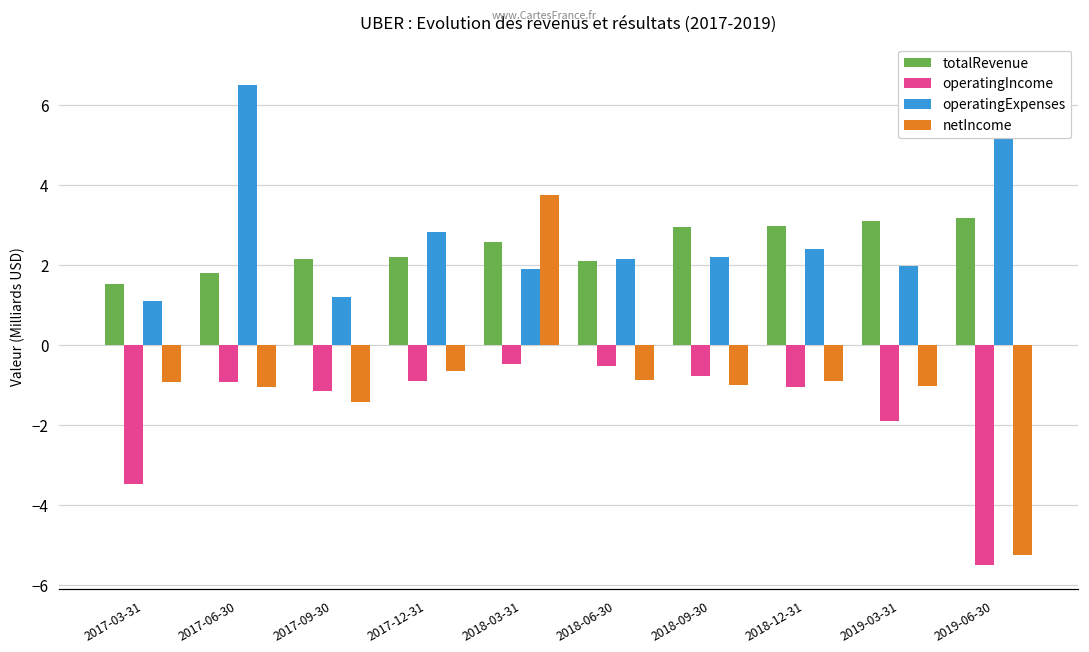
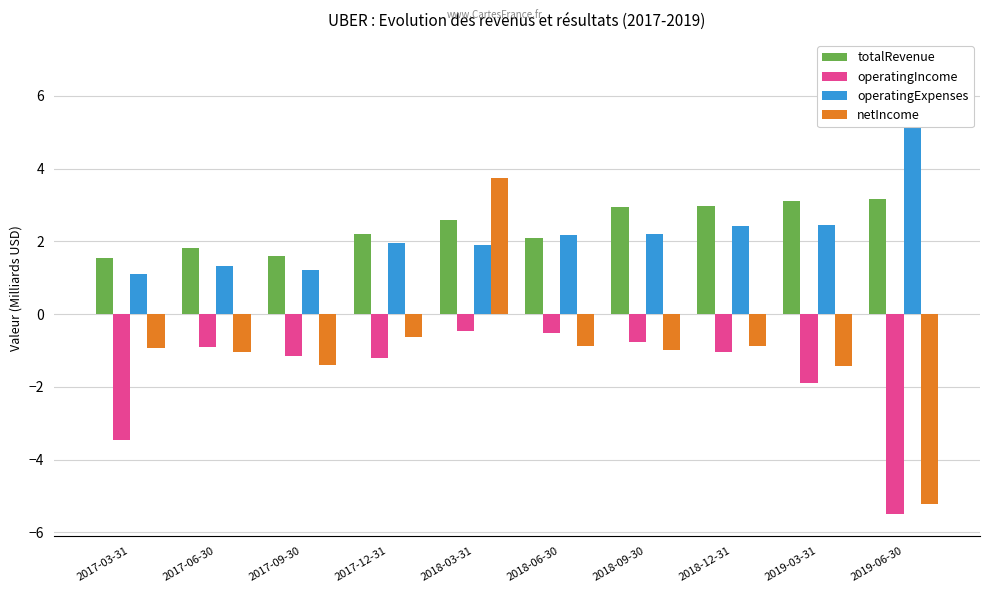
operatingExpenses, 2017-06-30: 6.5 -> 1.3
totalRevenue, 2017-09-30: 2.1 -> 1.6
operatingIncome, 2017-12-31: -0.9 -> -1.2
operatingExpenses, 2017-12-31: 2.8 -> 2.0
operatingExpenses, 2019-03-31: 2.0 -> 2.5
netIncome, 2019-03-31: -1.0 -> -1.4
